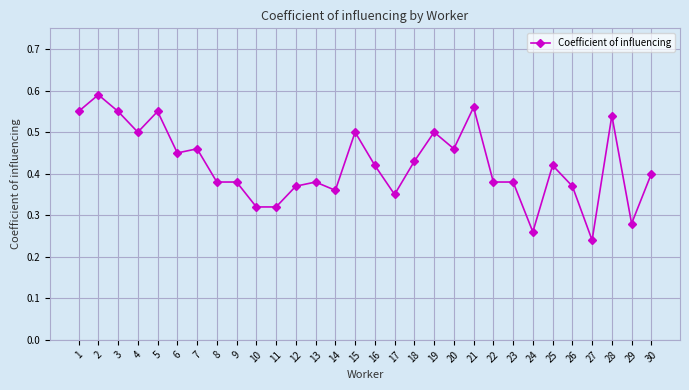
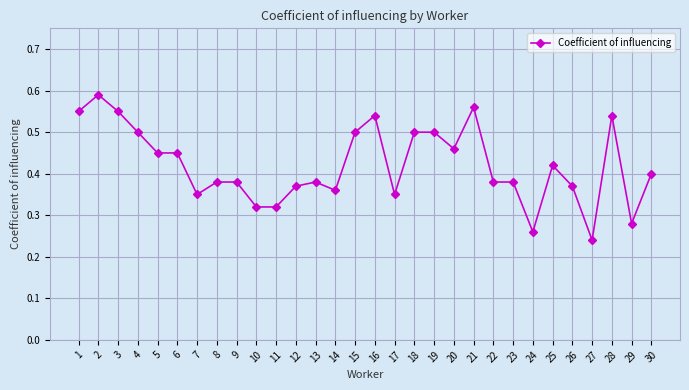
5: 0.55 -> 0.45
7: 0.46 -> 0.35
16: 0.42 -> 0.54
18: 0.43 -> 0.50
